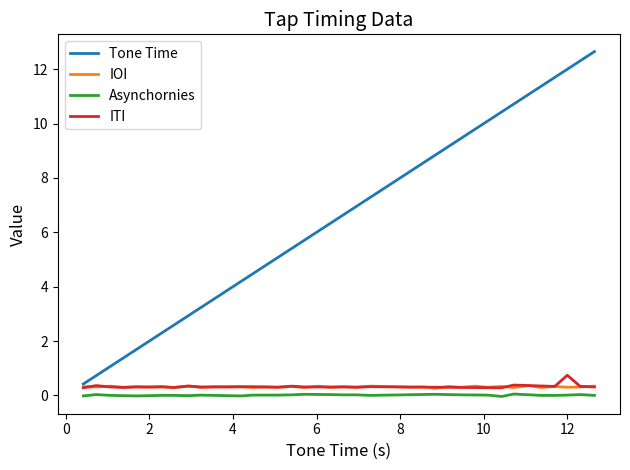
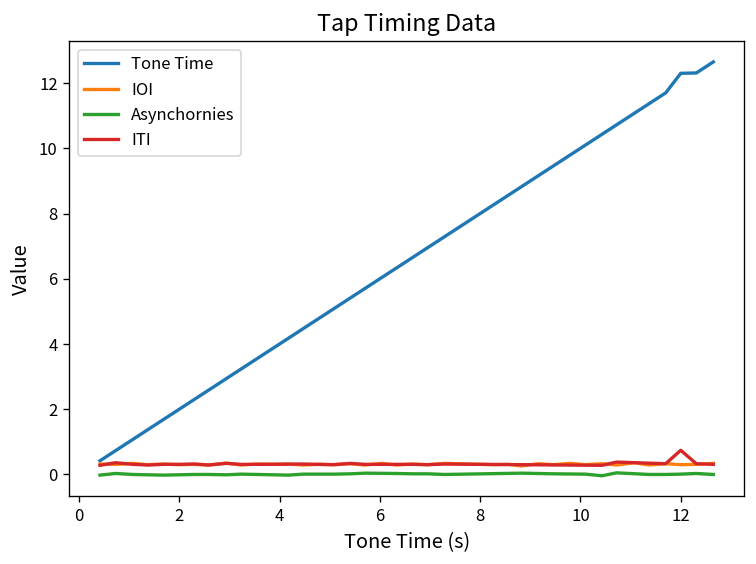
Tone Time, 12: 12.0 -> 12.3
